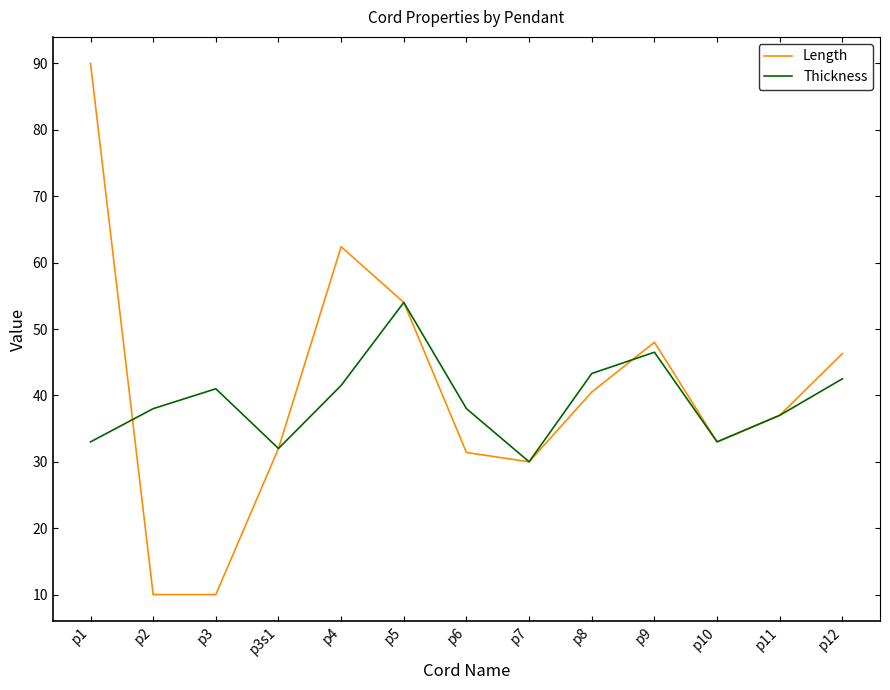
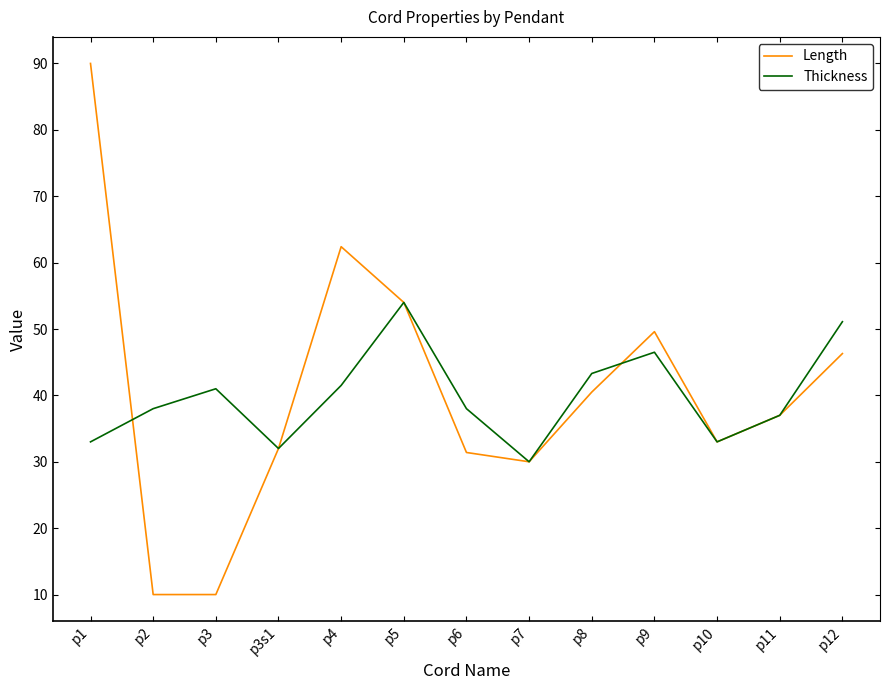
Length, p9: 48 -> 50
Thickness, p12: 43 -> 51
